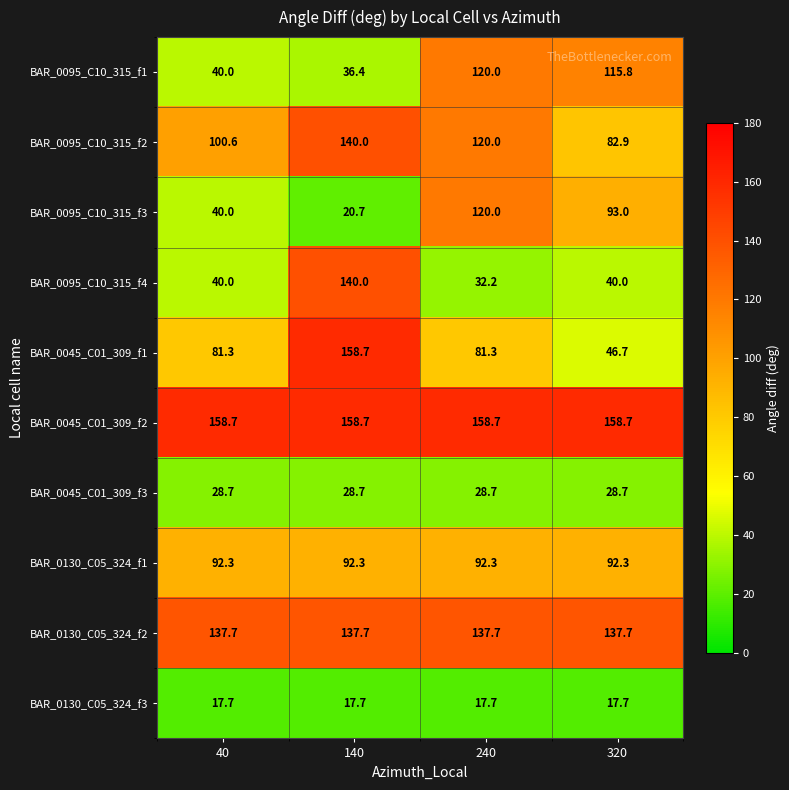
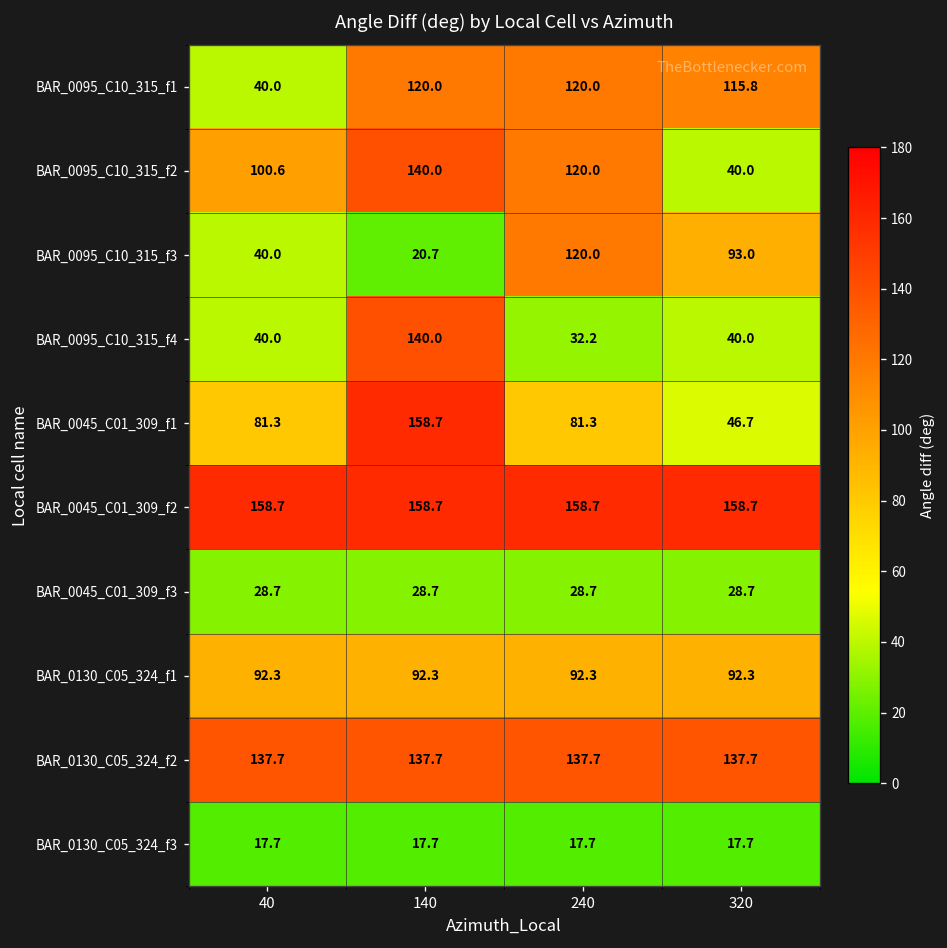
BAR_0095_C10_315_f1, 140: 36.4 -> 120.0
BAR_0095_C10_315_f2, 320: 82.9 -> 40.0
